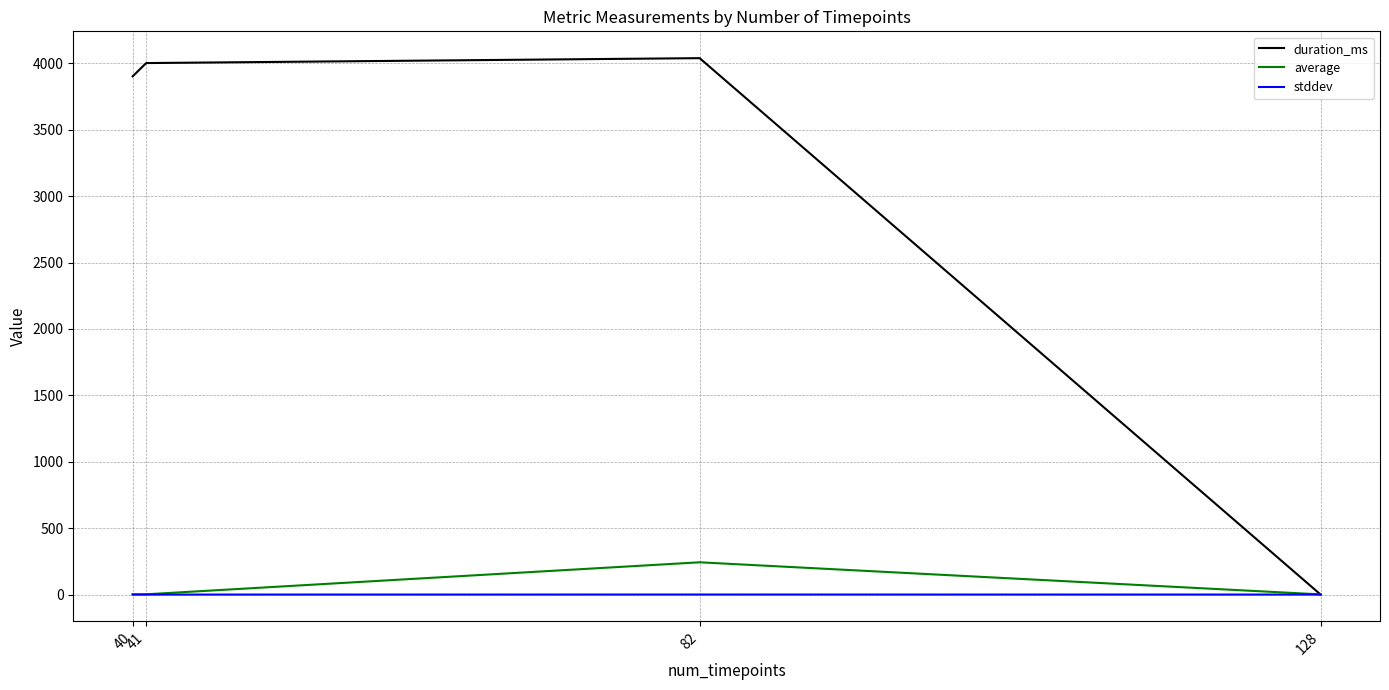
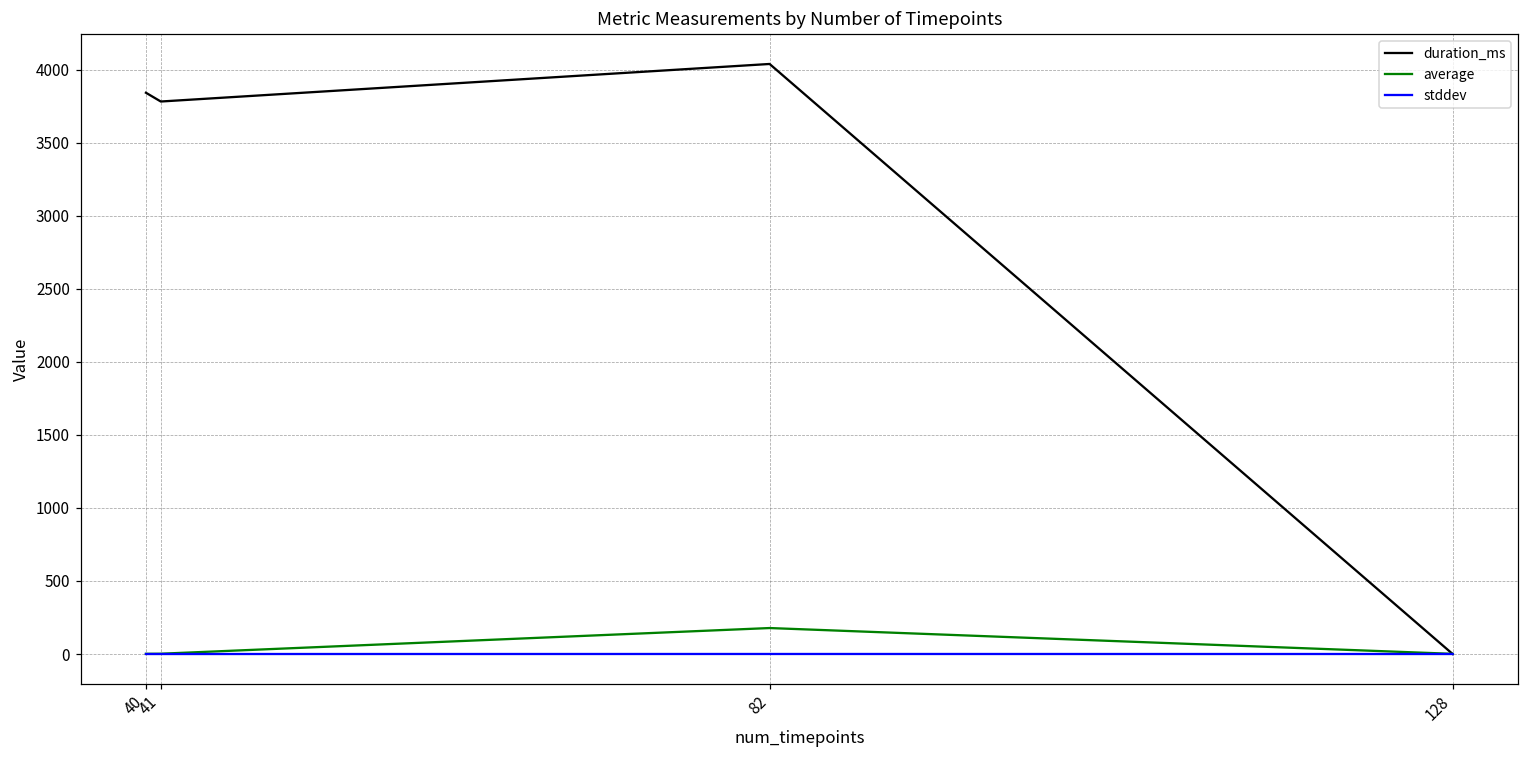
duration_ms, 40: 3900 -> 3840
duration_ms, 41: 4000 -> 3780
average, 82: 240 -> 180
